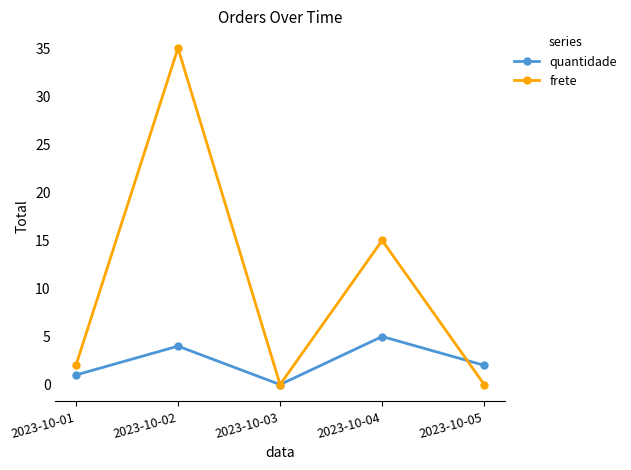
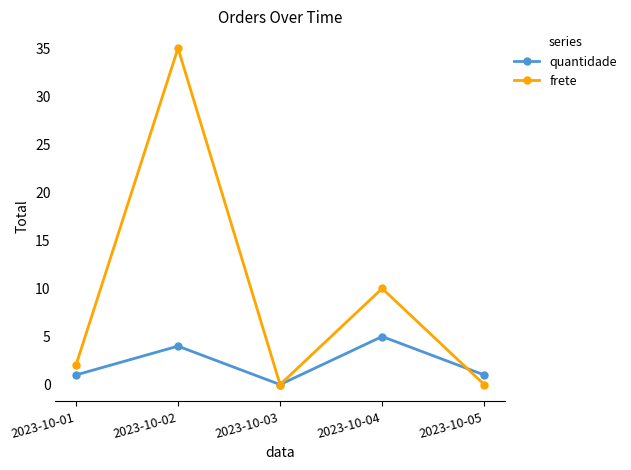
frete, 2023-10-04: 15 -> 10
quantidade, 2023-10-05: 2 -> 1
